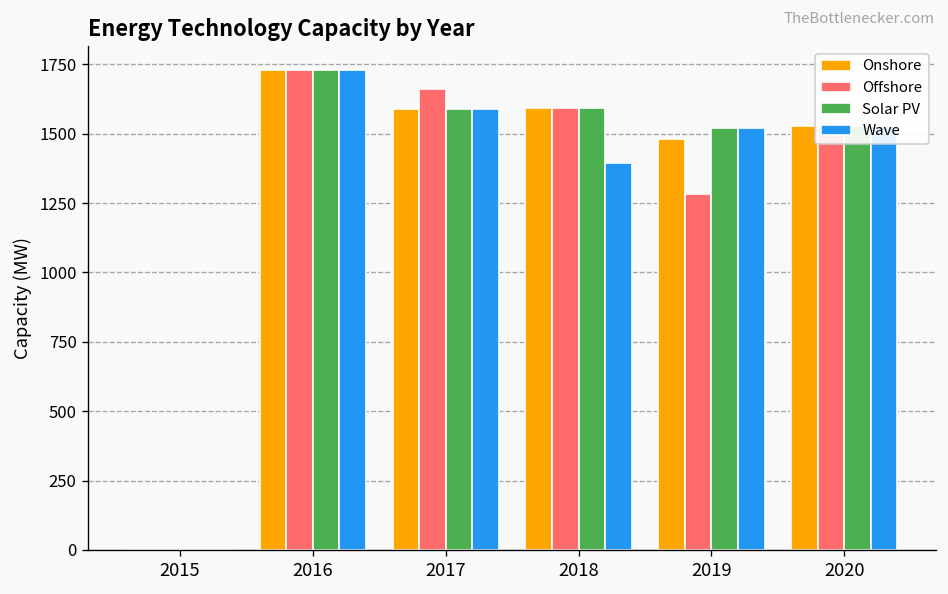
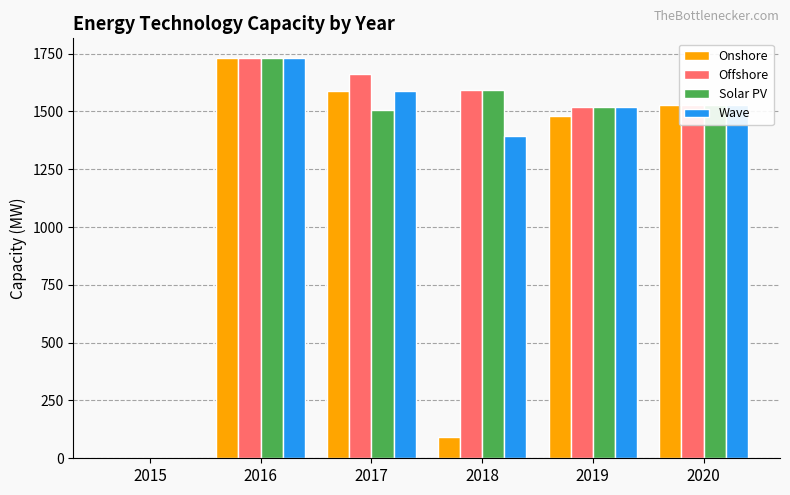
Solar PV, 2017: 1590 -> 1510
Onshore, 2018: 1590 -> 90
Offshore, 2019: 1280 -> 1520
